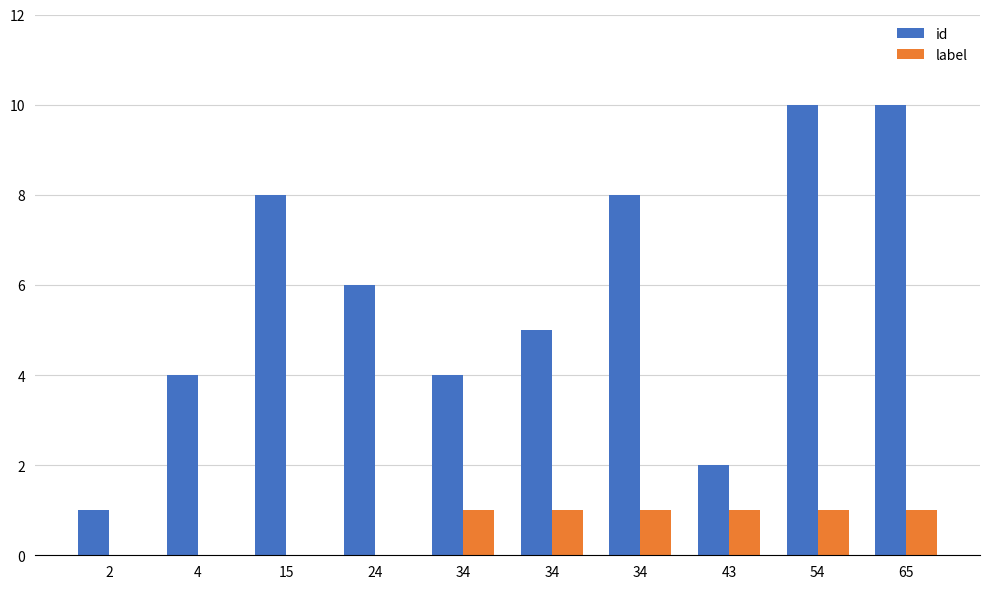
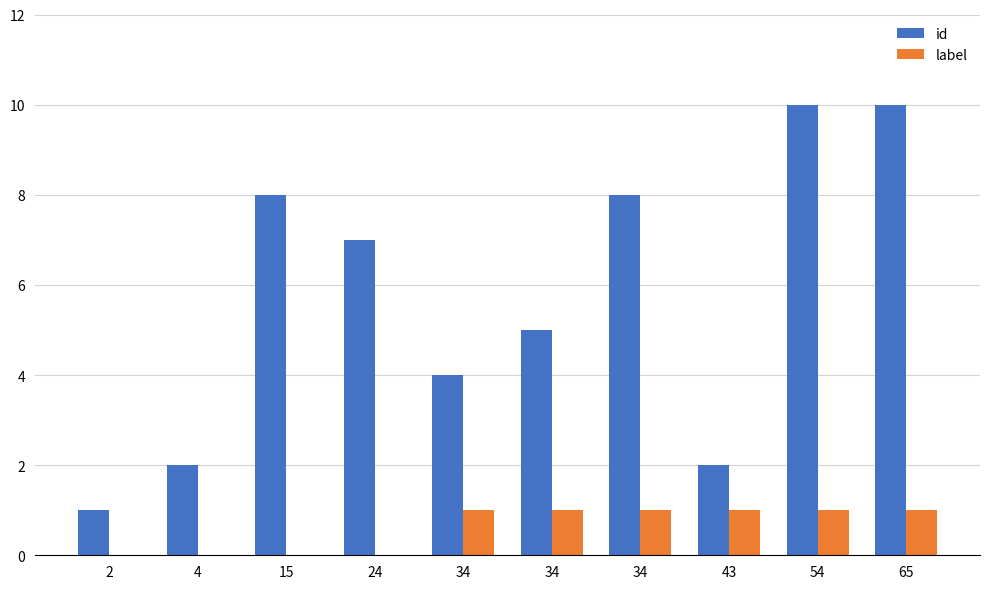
id, 4: 4 -> 2
id, 24: 6 -> 7
